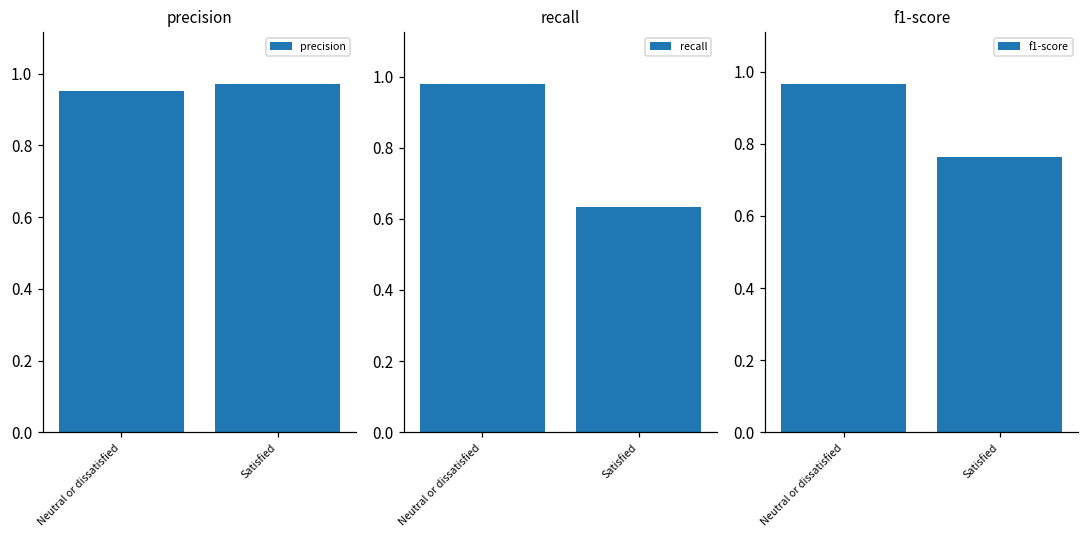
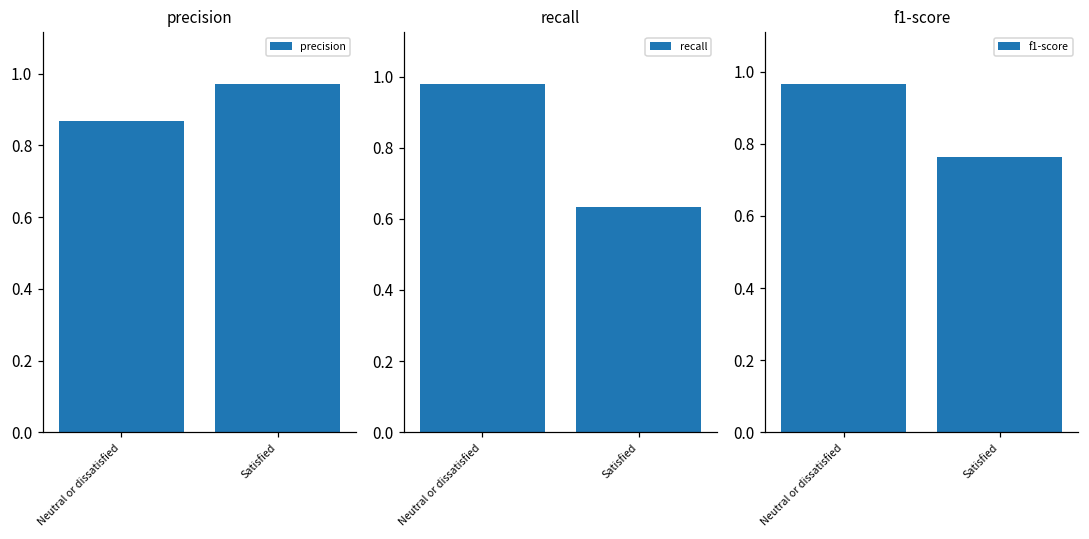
precision, Neutral or dissatisfied: 0.95 -> 0.87
